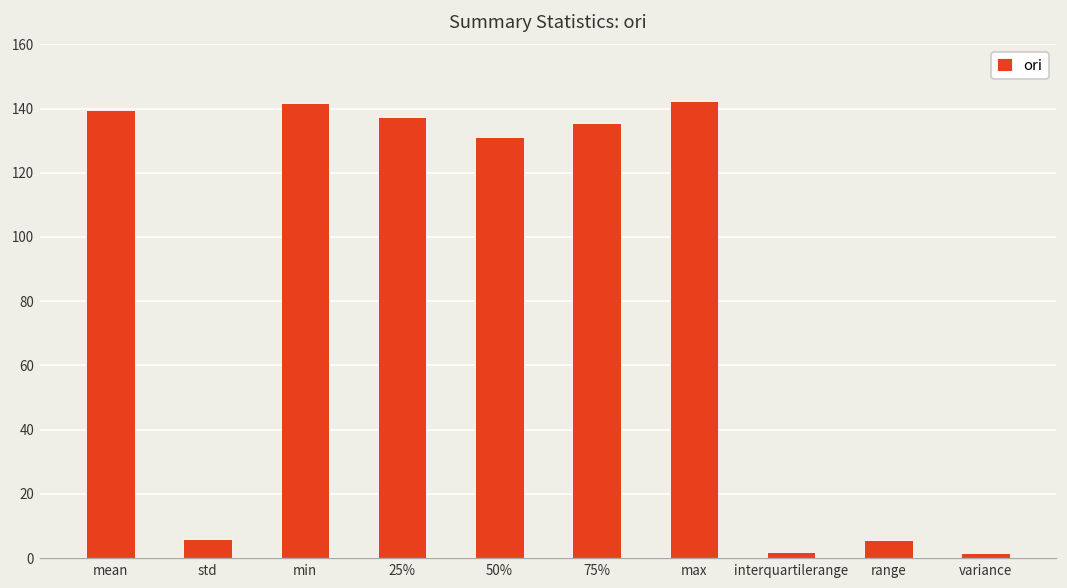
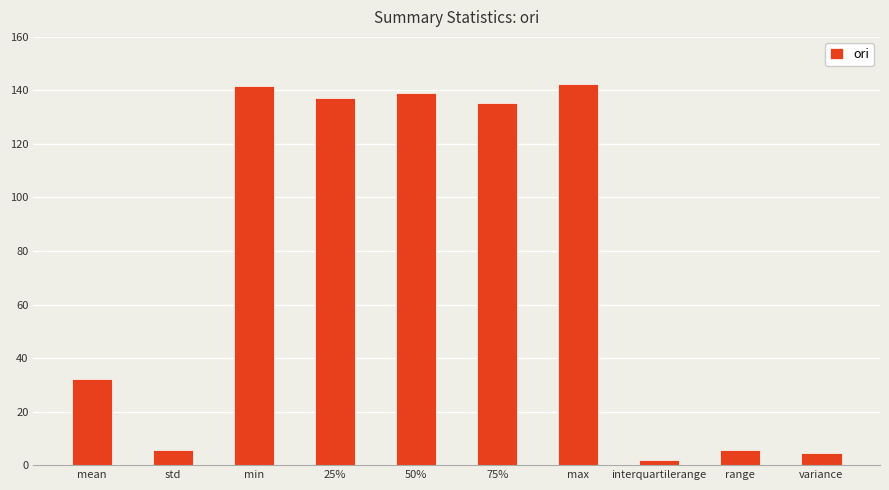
mean: 139 -> 32
50%: 131 -> 139
variance: 2 -> 4
